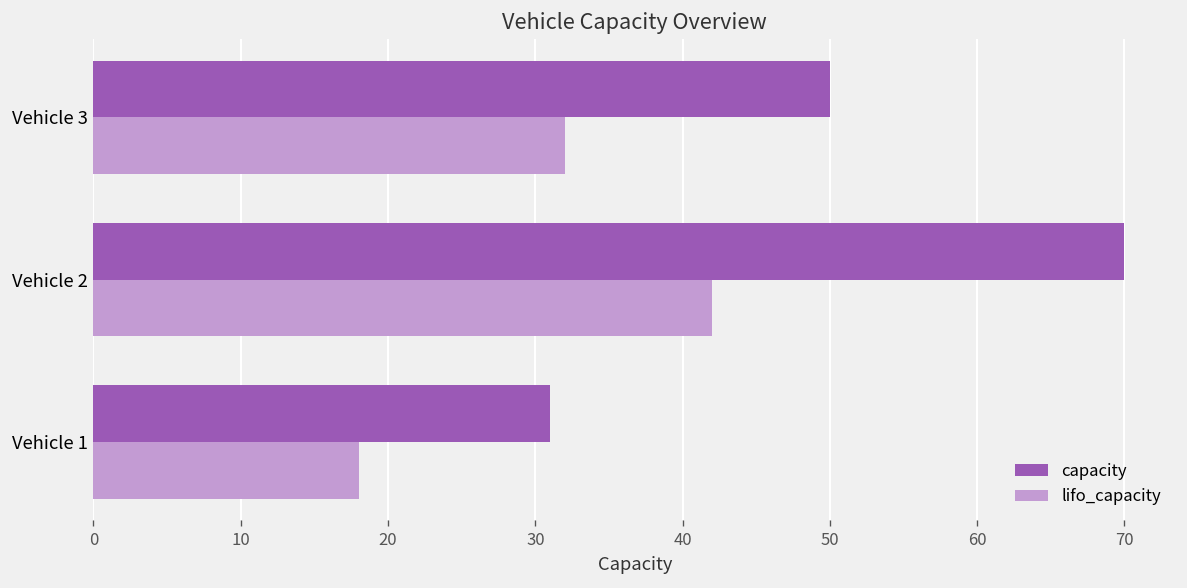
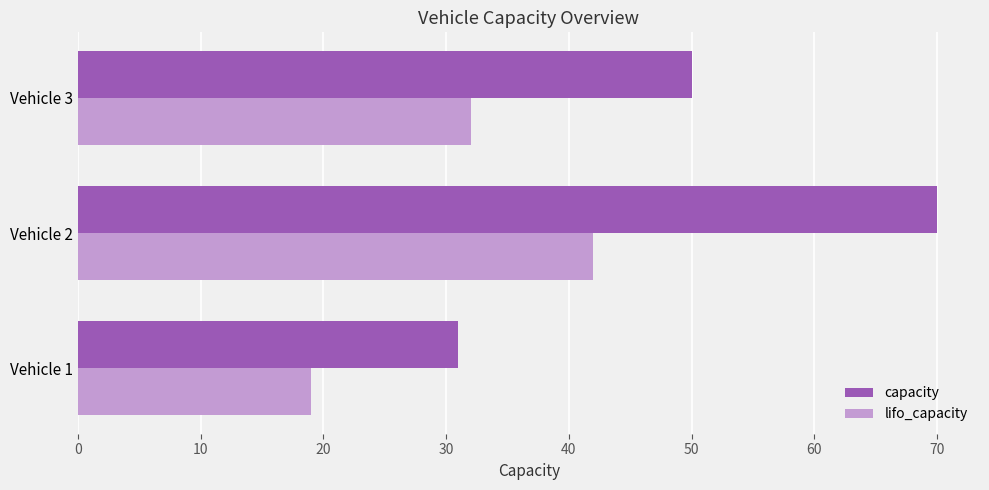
lifo_capacity, Vehicle 1: 18 -> 19
